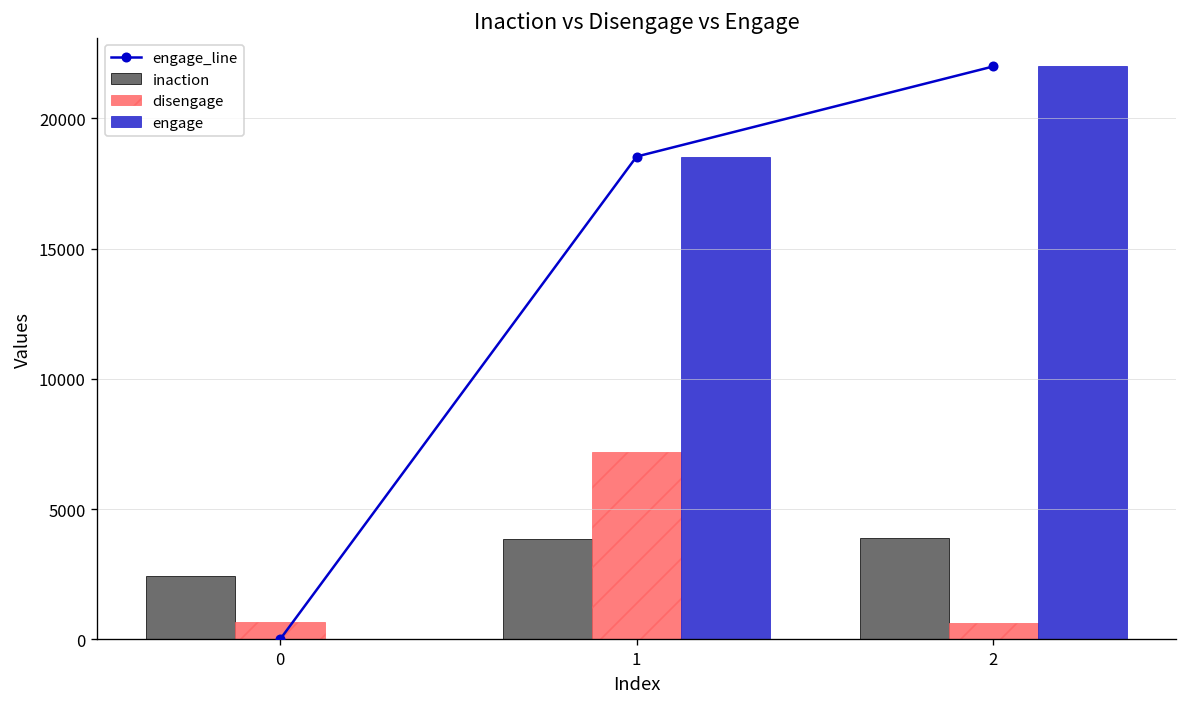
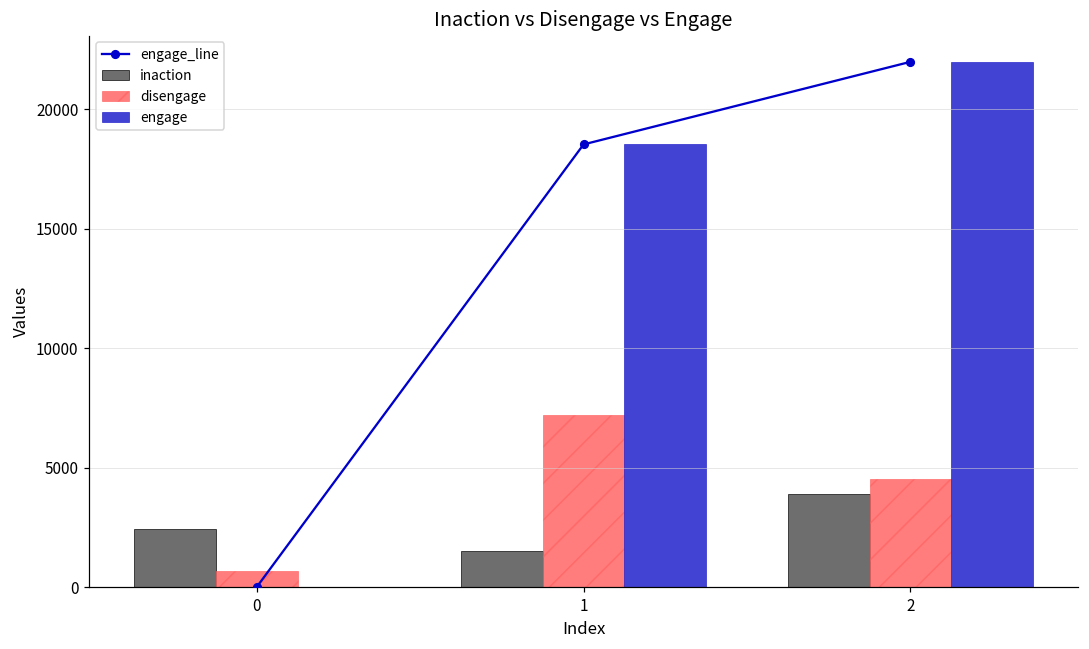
inaction, 1: 3900 -> 1500
disengage, 2: 600 -> 4500
